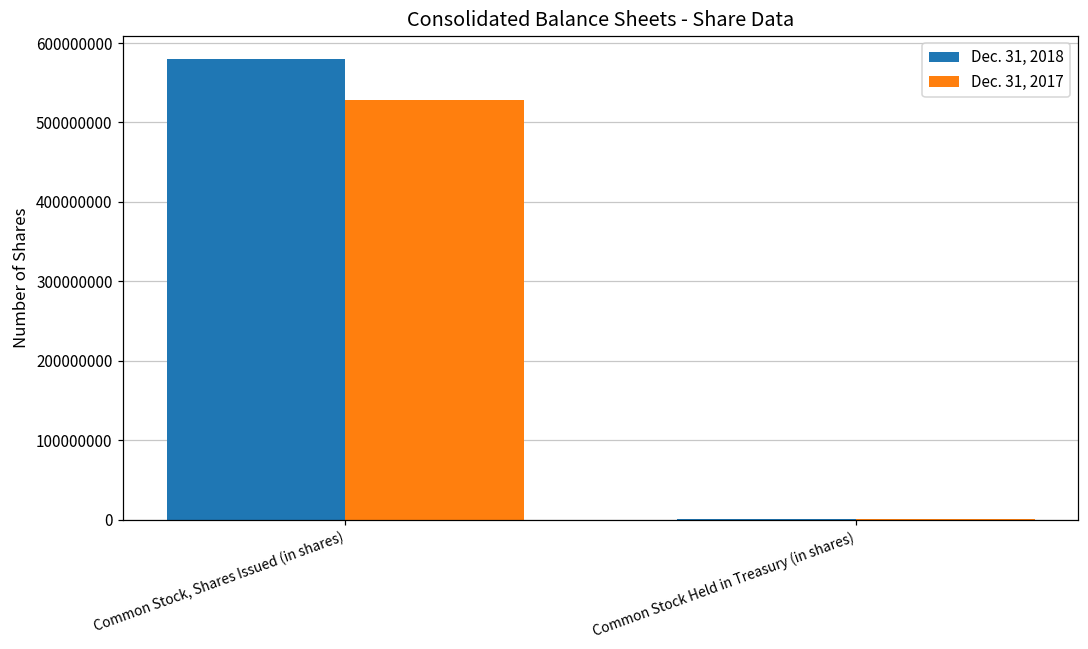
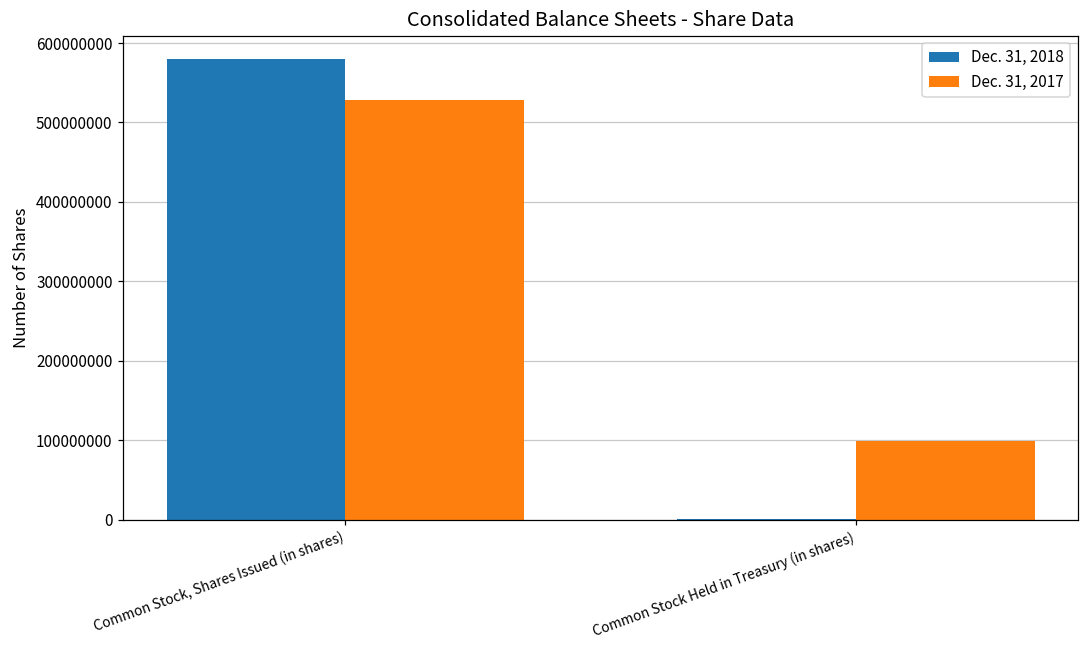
Dec. 31, 2017, Common Stock Held in Treasury (in shares): 0 -> 100000000
